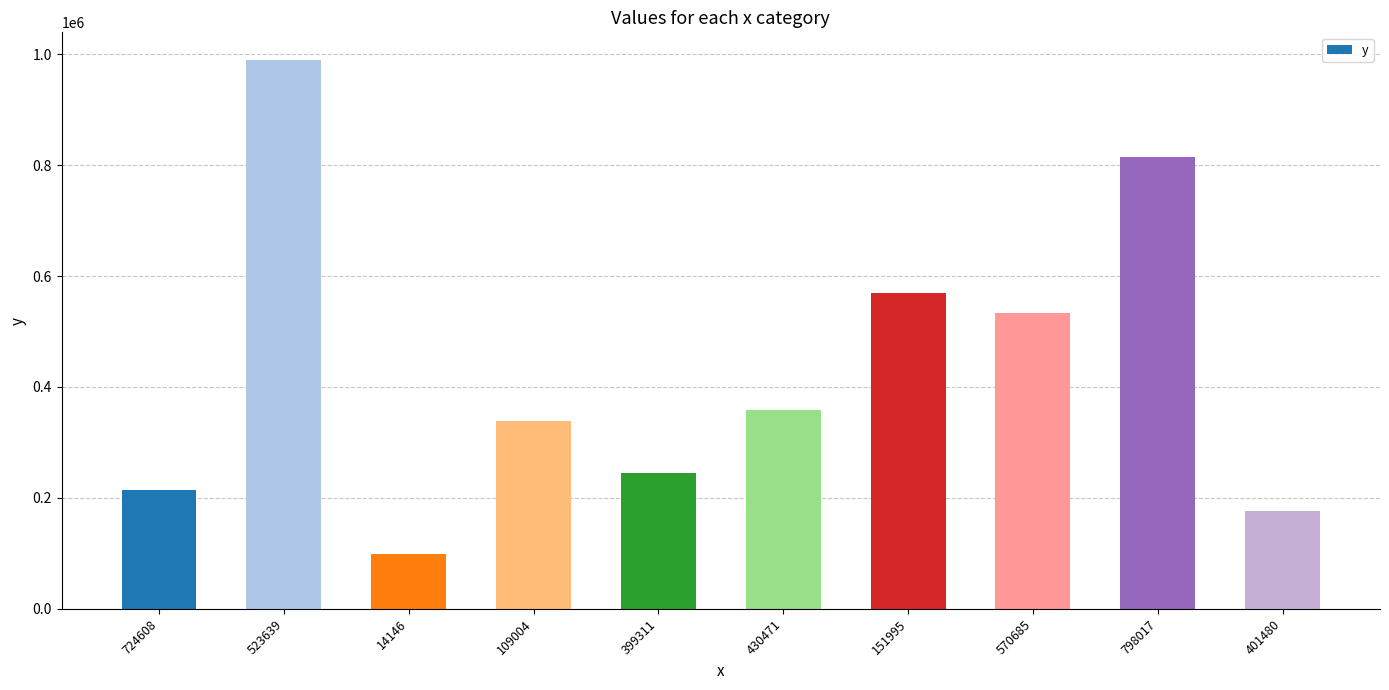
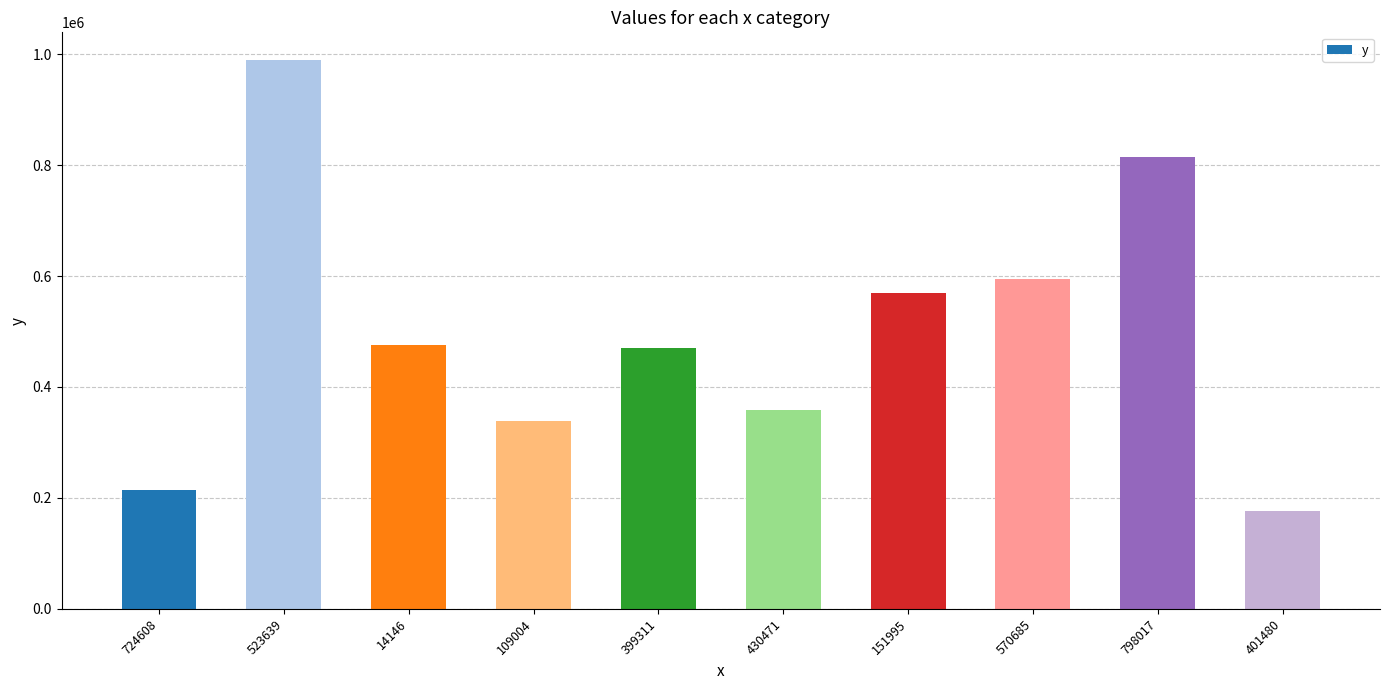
14146: 100000 -> 480000
399311: 250000 -> 470000
570685: 530000 -> 590000
